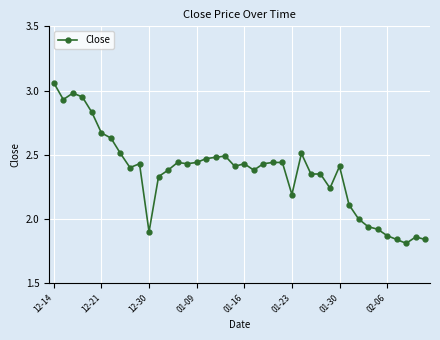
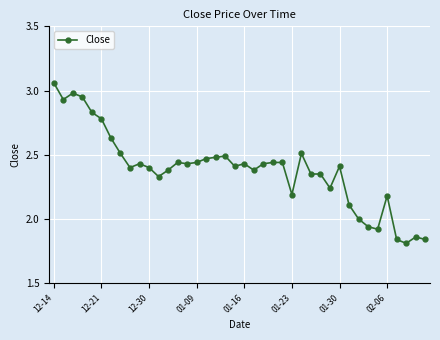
12-21: 2.67 -> 2.78
12-30: 1.9 -> 2.4
02-06: 1.87 -> 2.18
